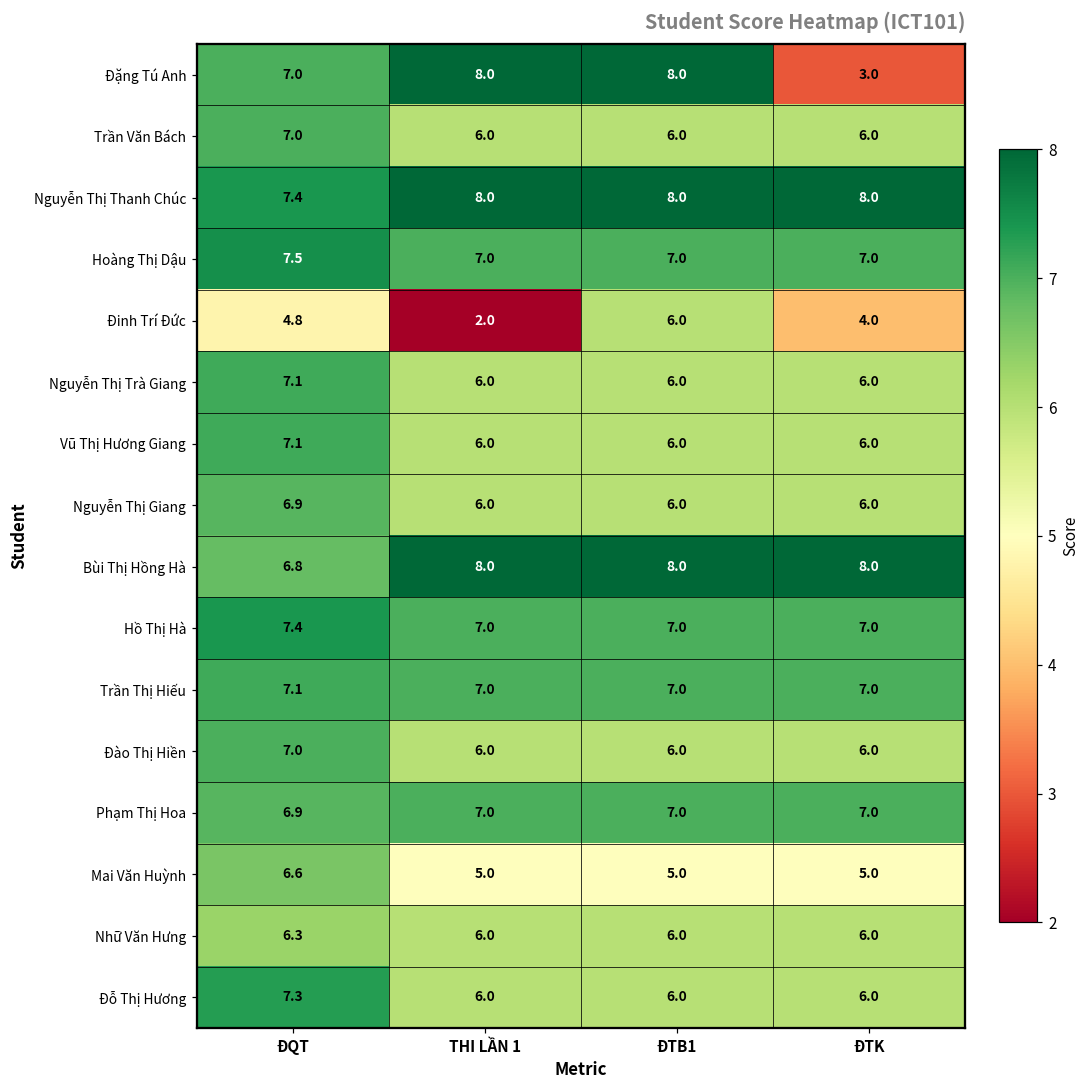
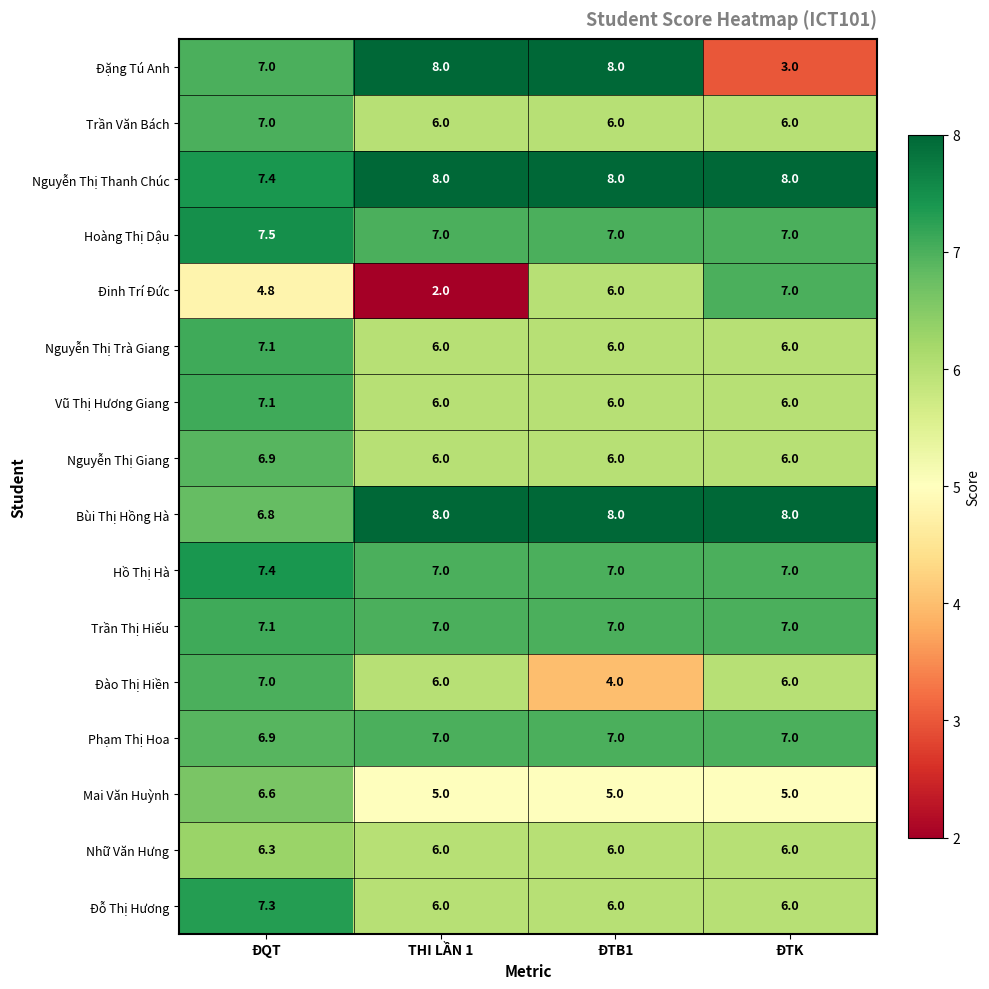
Đinh Trí Đức, ĐTK: 4.0 -> 7.0
Đào Thị Hiền, ĐTB1: 6.0 -> 4.0
